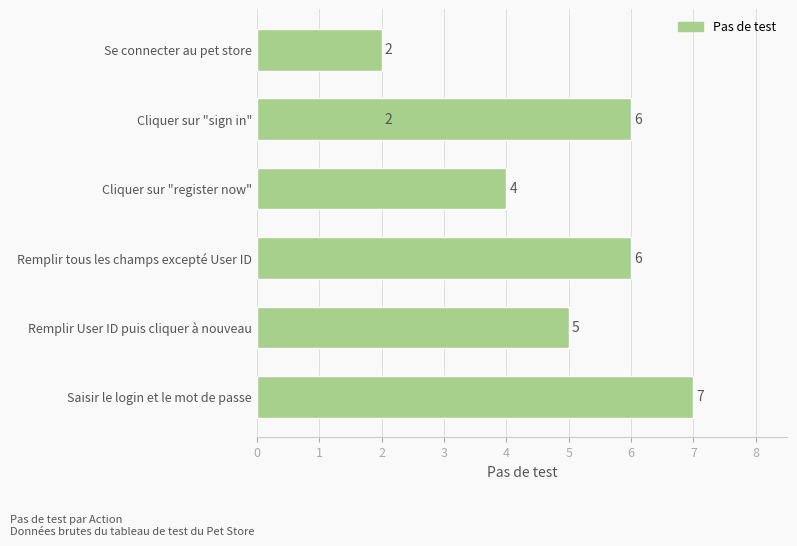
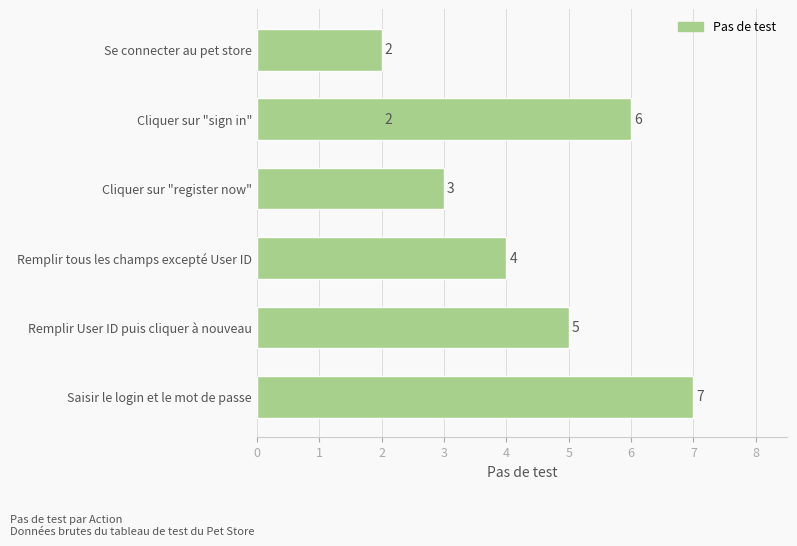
Cliquer sur "register now": 4 -> 3
Remplir tous les champs excepté User ID: 6 -> 4
